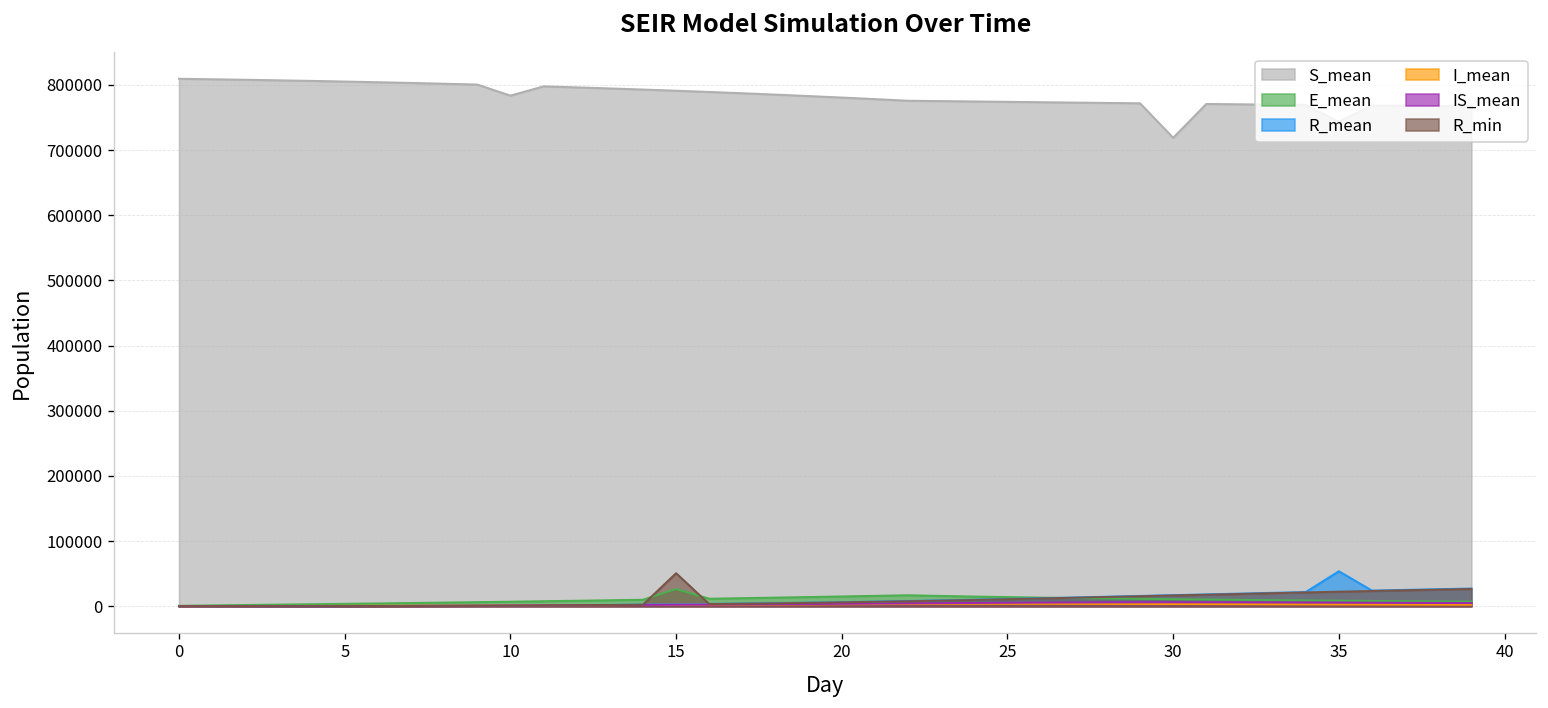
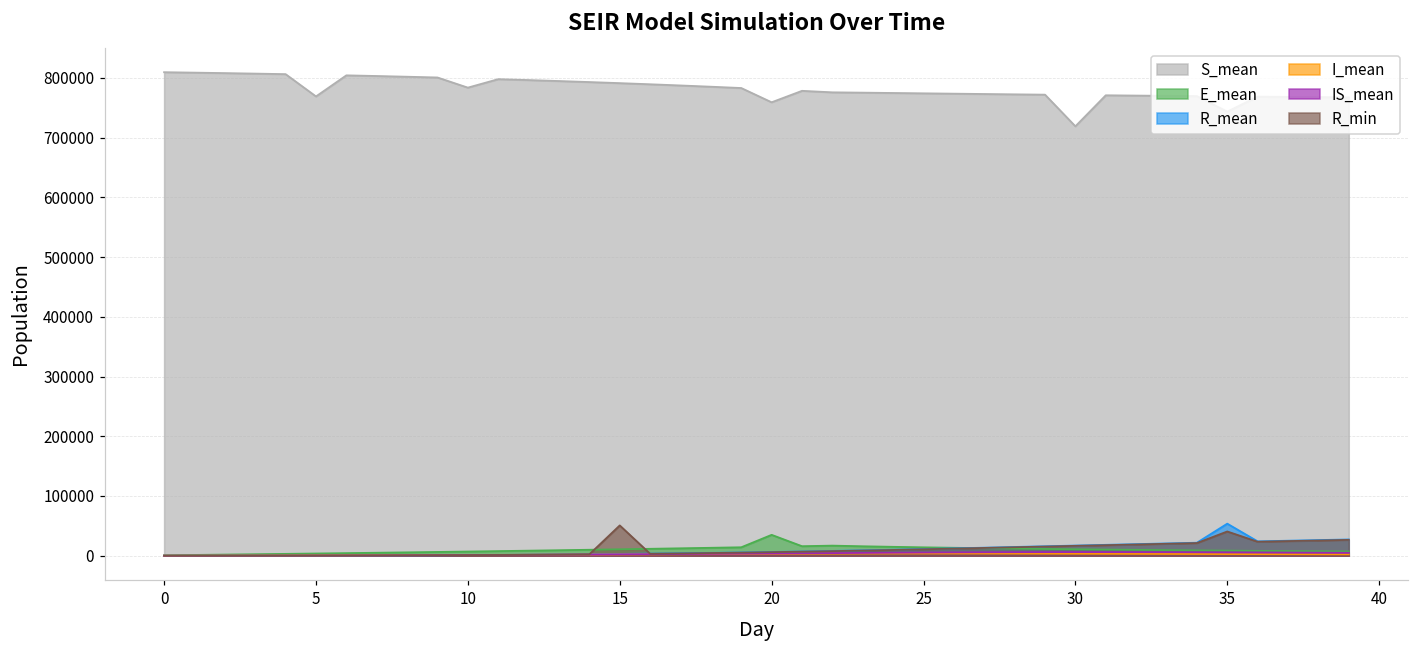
S_mean, 5: 810000 -> 770000
E_mean, 15: 30000 -> 10000
S_mean, 20: 780000 -> 760000
E_mean, 20: 10000 -> 30000
R_min, 35: 20000 -> 40000
